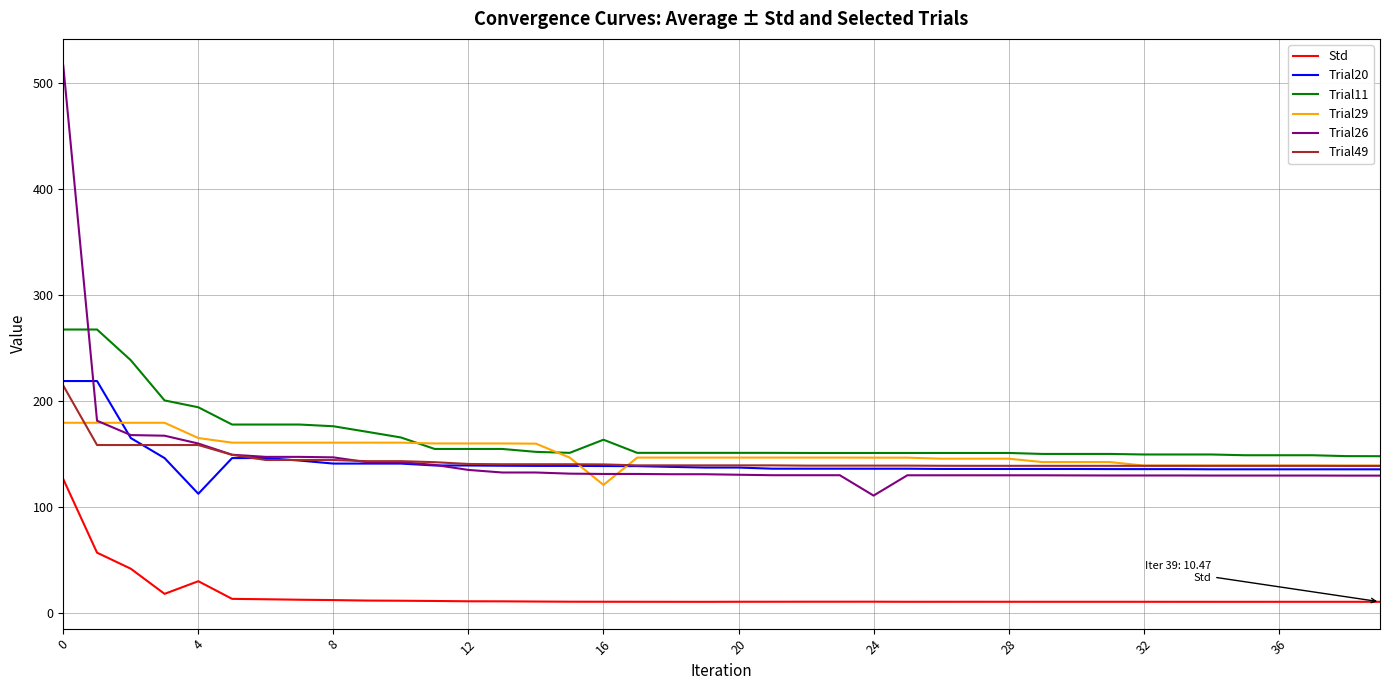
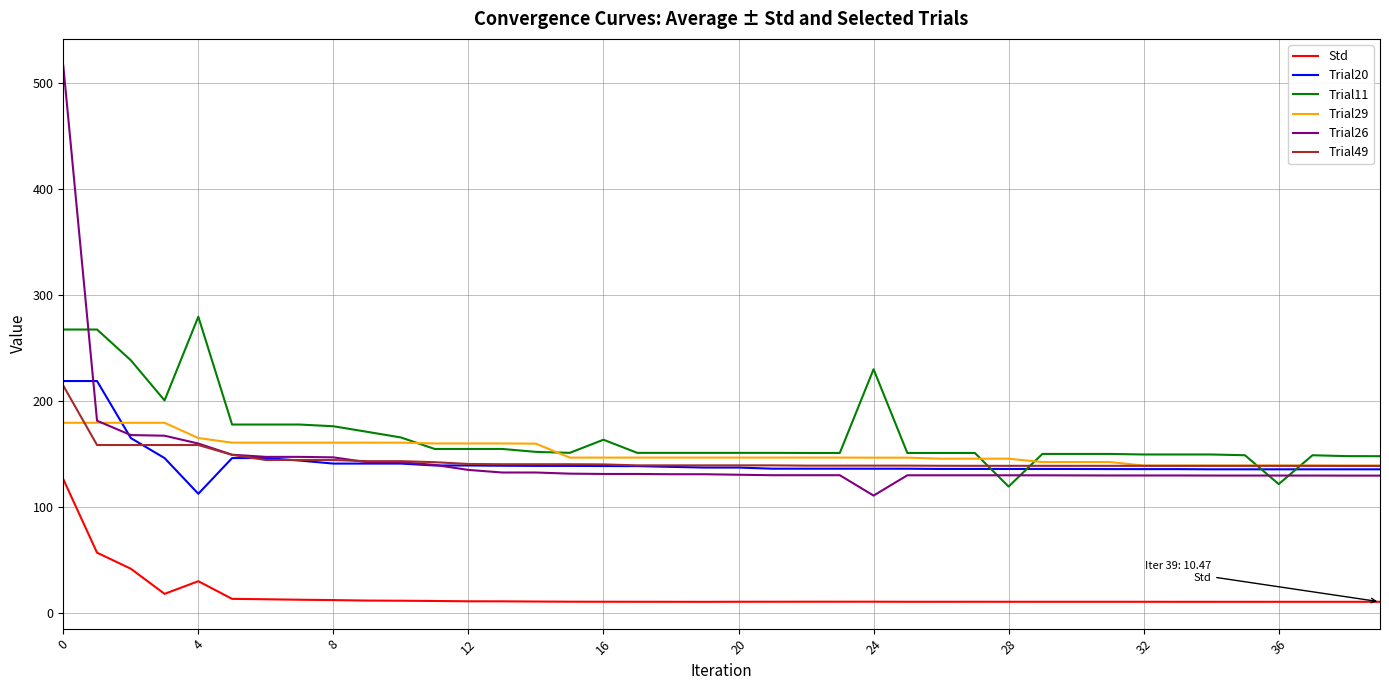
Trial11, 4: 194 -> 280
Trial29, 16: 121 -> 147
Trial11, 24: 151 -> 230
Trial11, 28: 151 -> 119
Trial11, 36: 149 -> 122
